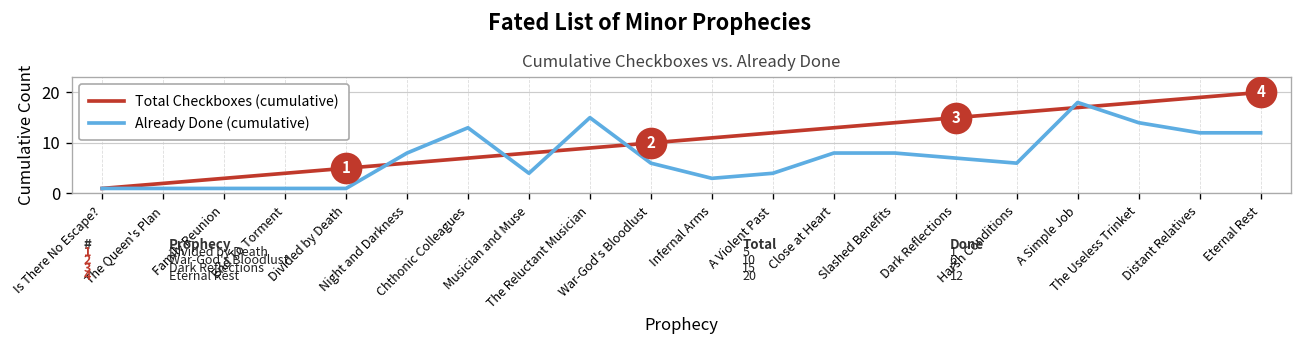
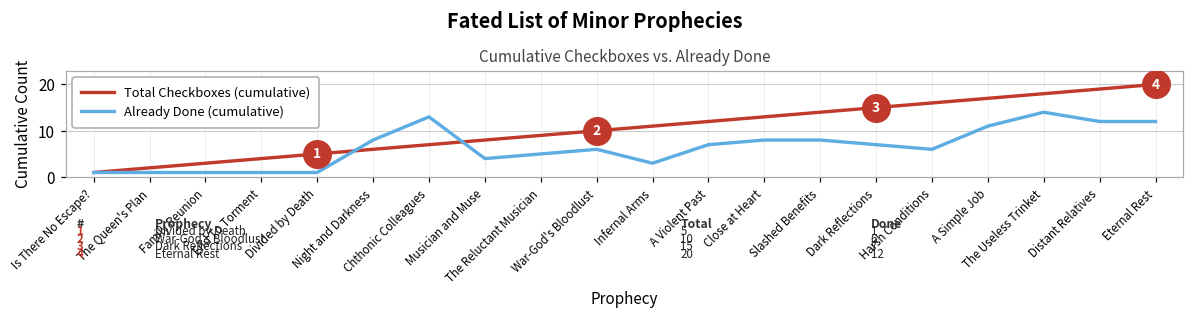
Already Done (cumulative), The Reluctant Musician: 15 -> 5
Already Done (cumulative), A Violent Past: 4 -> 7
Already Done (cumulative), A Simple Job: 18 -> 11
